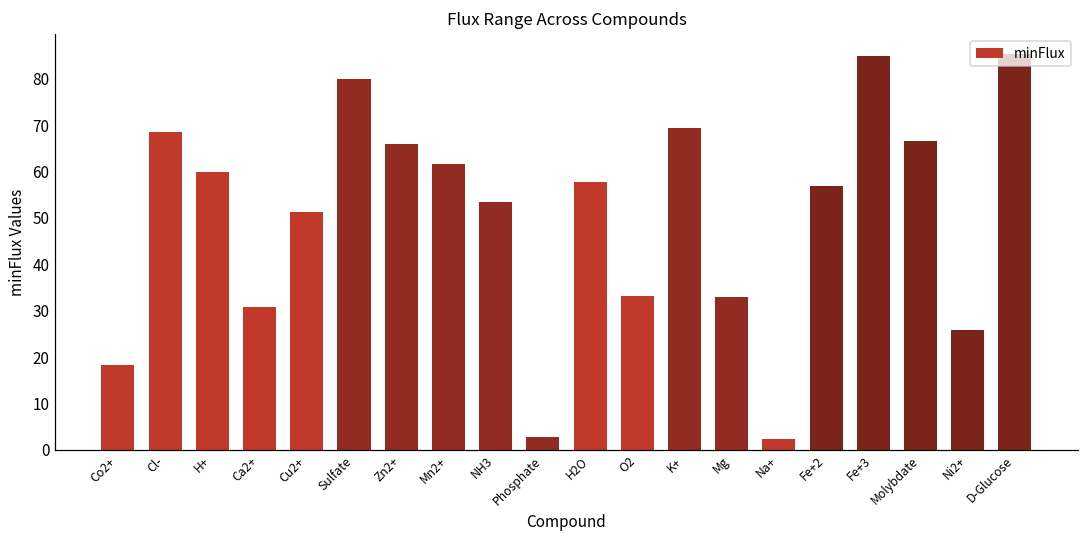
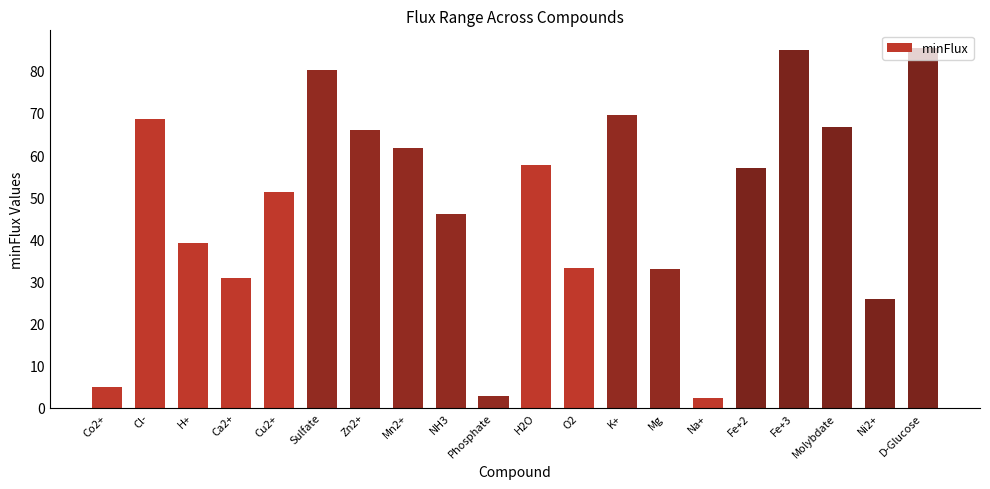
Co2+: 18 -> 5
H+: 60 -> 39
NH3: 53 -> 46
